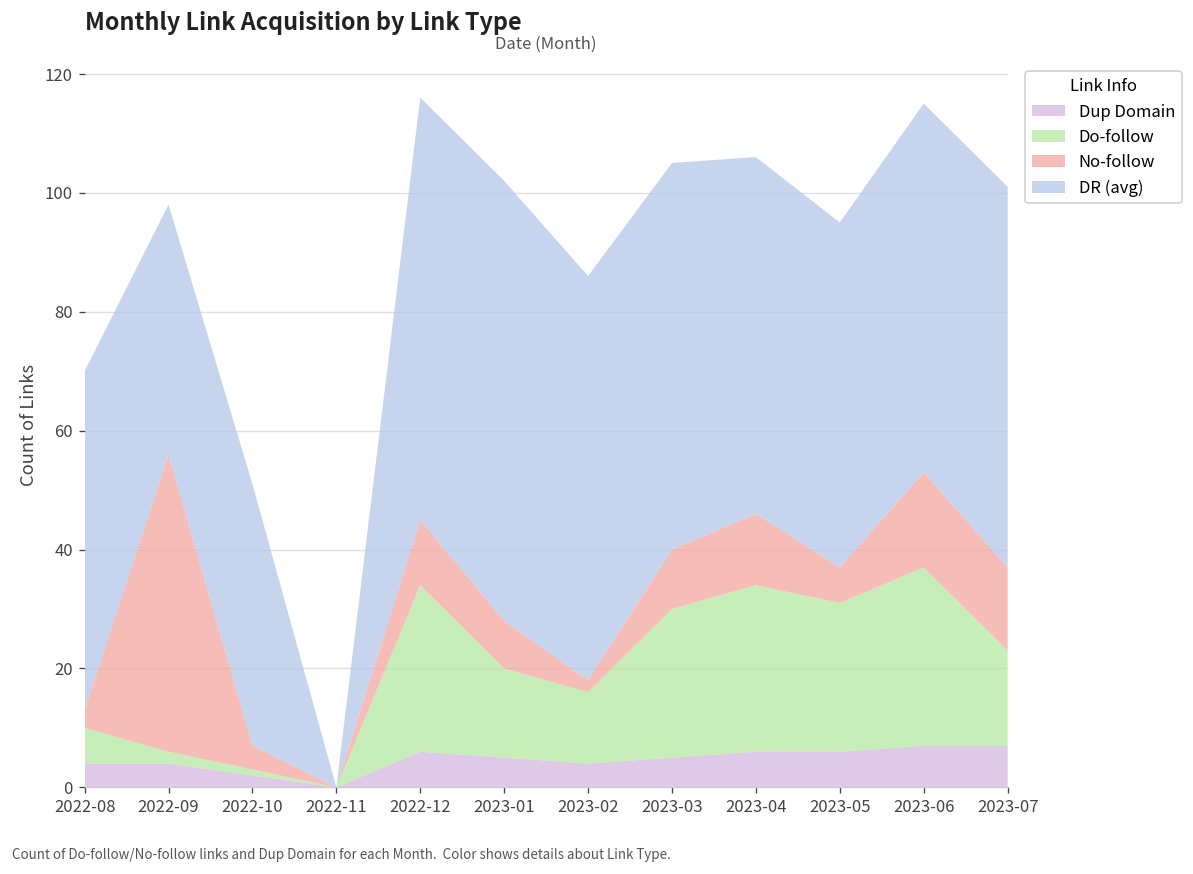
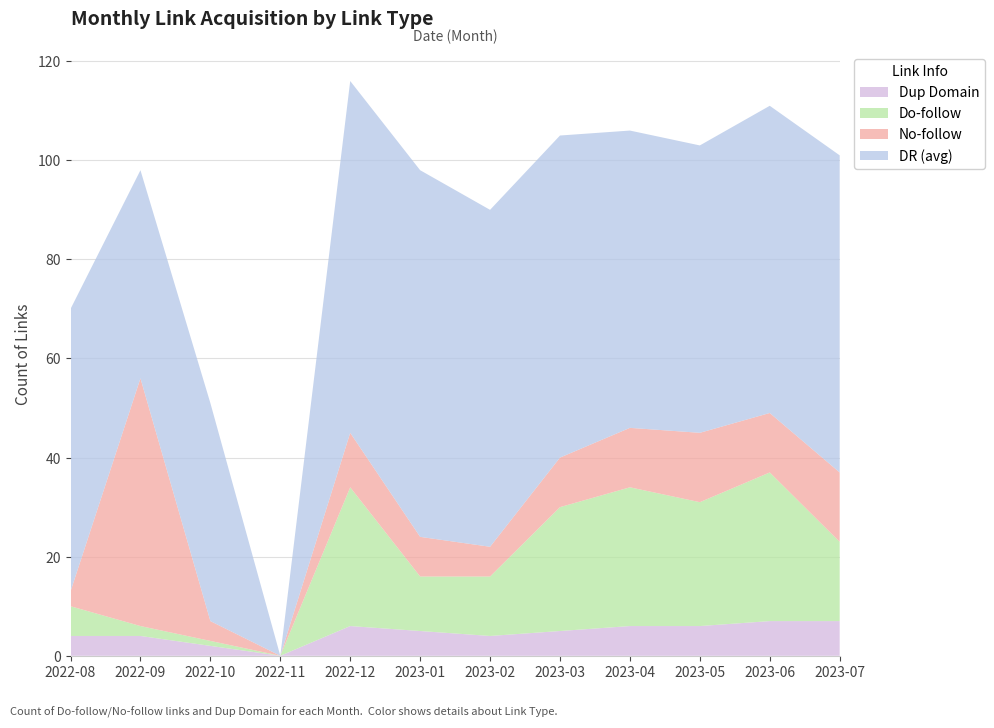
Do-follow, 2023-01: 15 -> 11
No-follow, 2023-02: 2 -> 6
No-follow, 2023-05: 6 -> 14
No-follow, 2023-06: 16 -> 12
